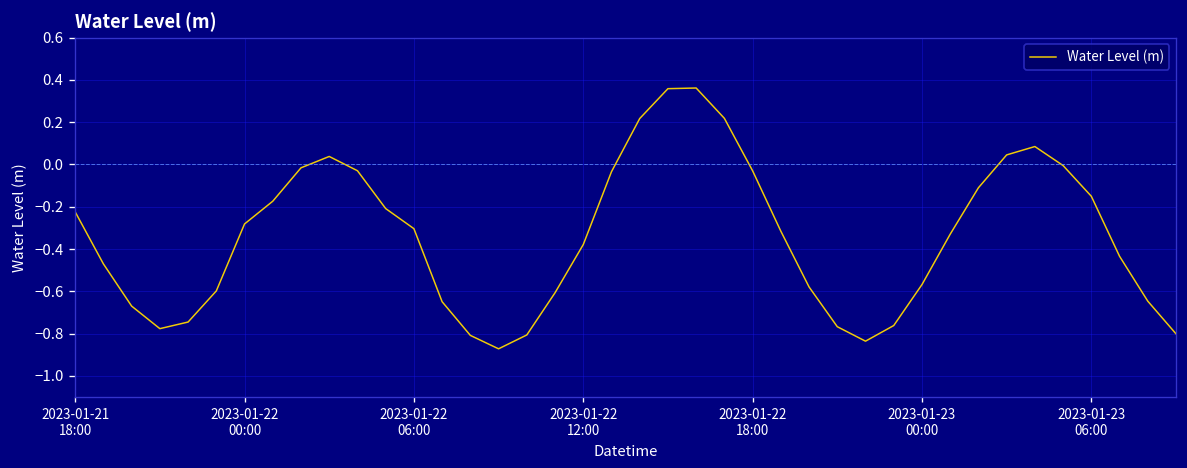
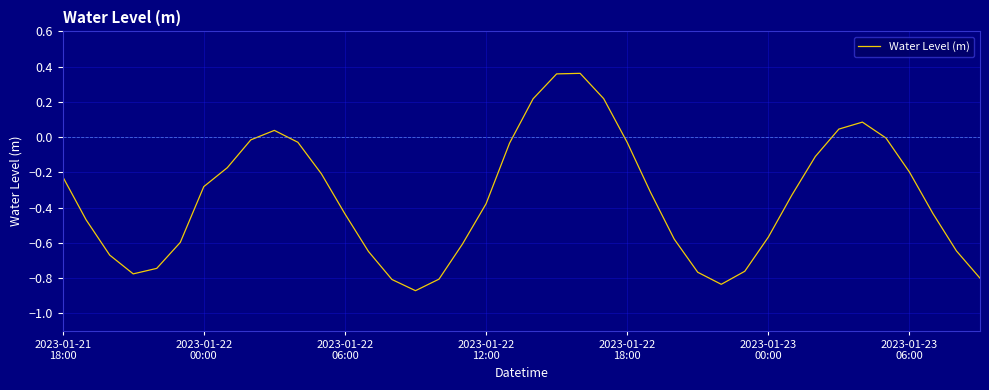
2023-01-22 06:00: -0.30 -> -0.44
2023-01-23 06:00: -0.15 -> -0.20
